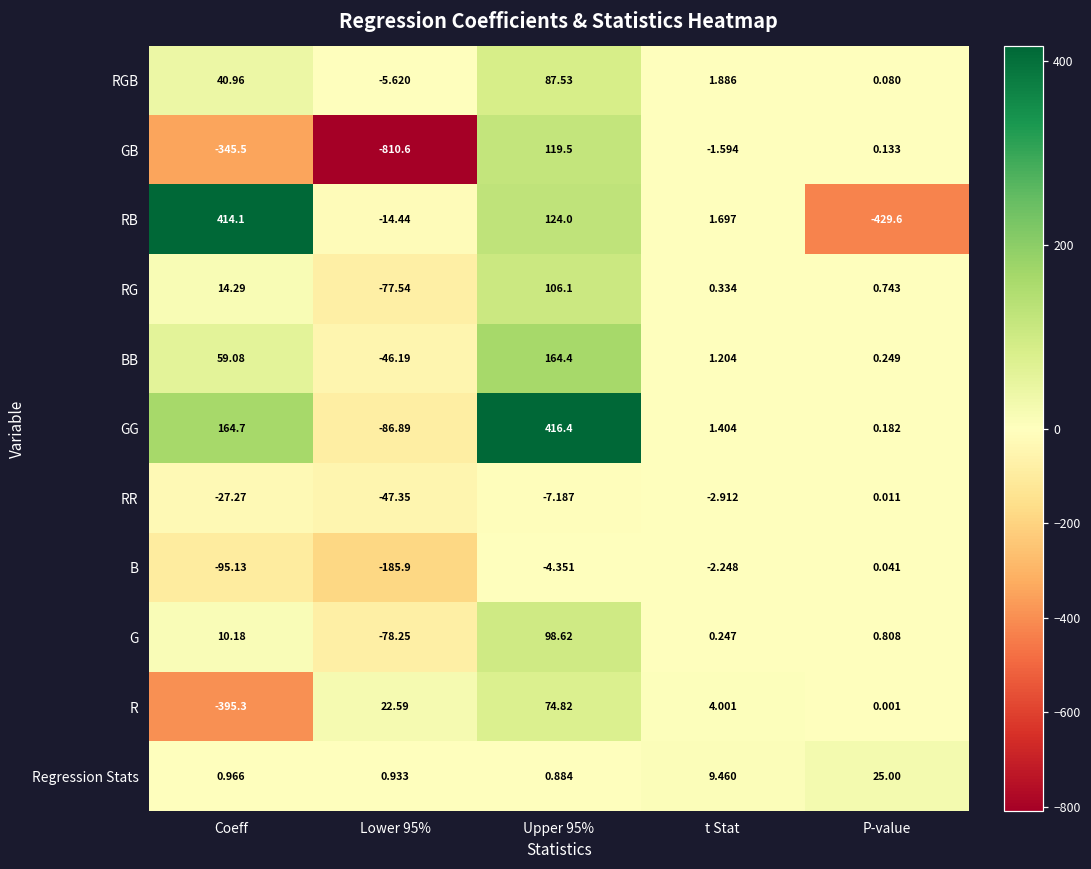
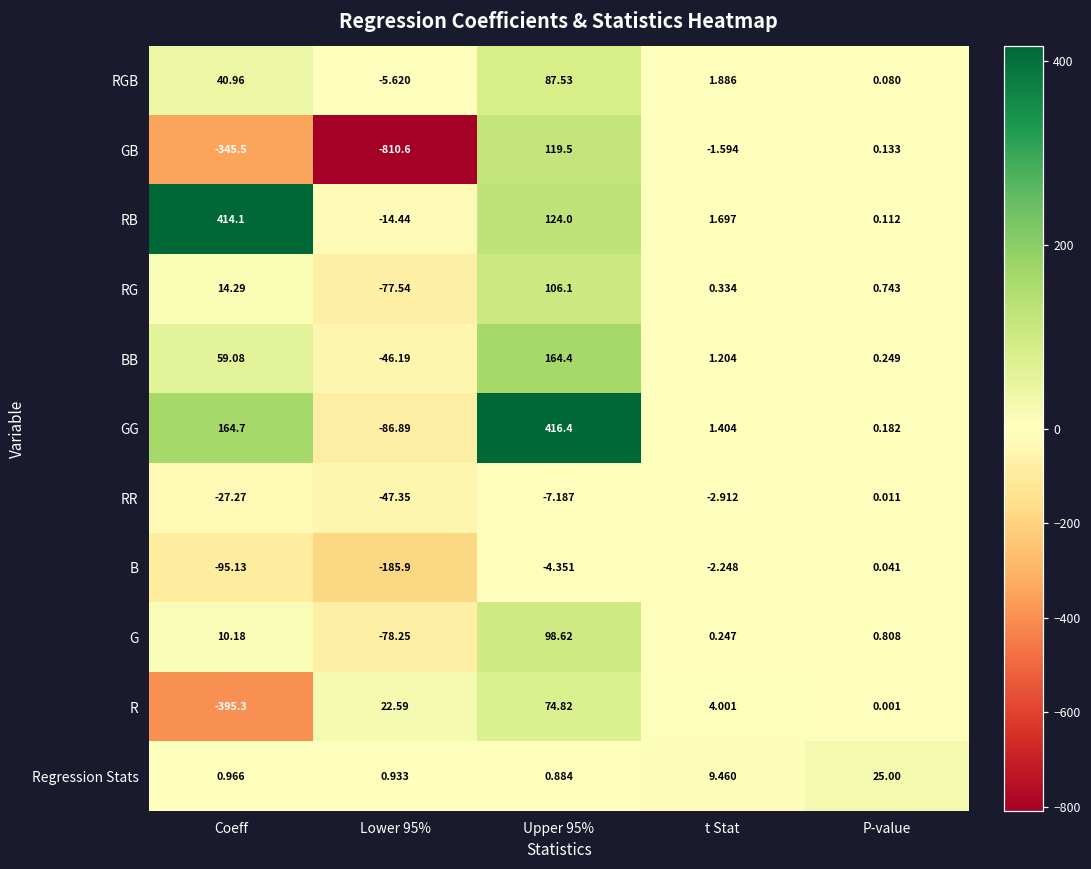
RB, P-value: -429.6 -> 0.112
